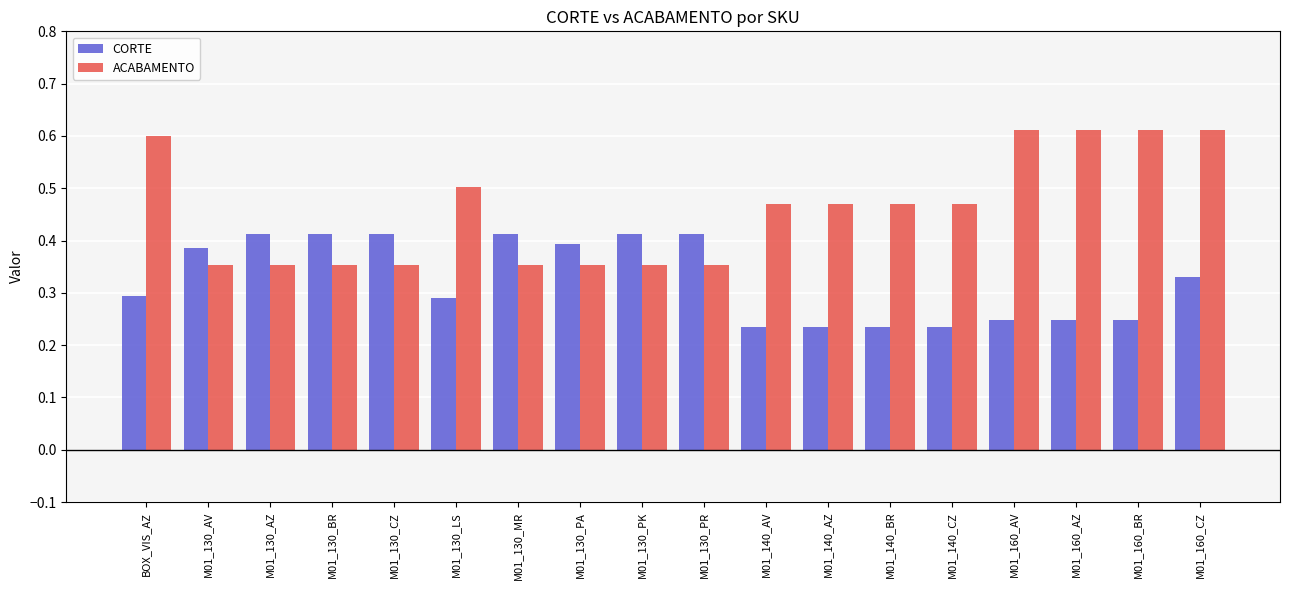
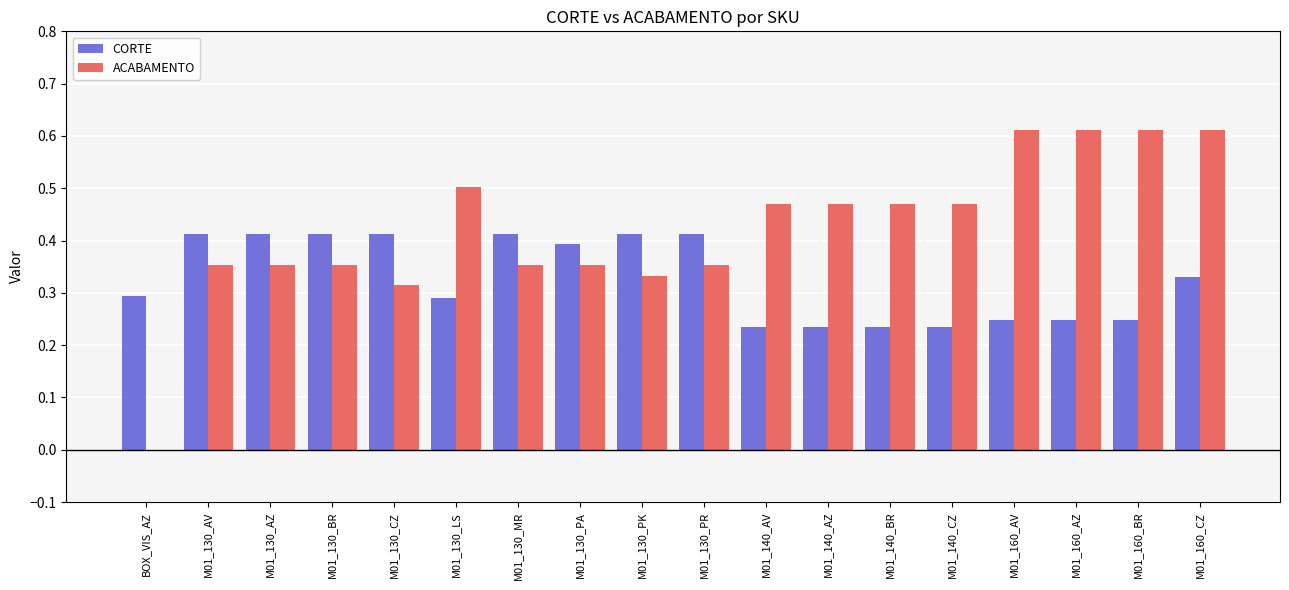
ACABAMENTO, BOX_VIS_AZ: 0.6 -> 0.0
CORTE, M01_130_AV: 0.39 -> 0.41
ACABAMENTO, M01_130_CZ: 0.35 -> 0.32
ACABAMENTO, M01_130_PK: 0.35 -> 0.33
